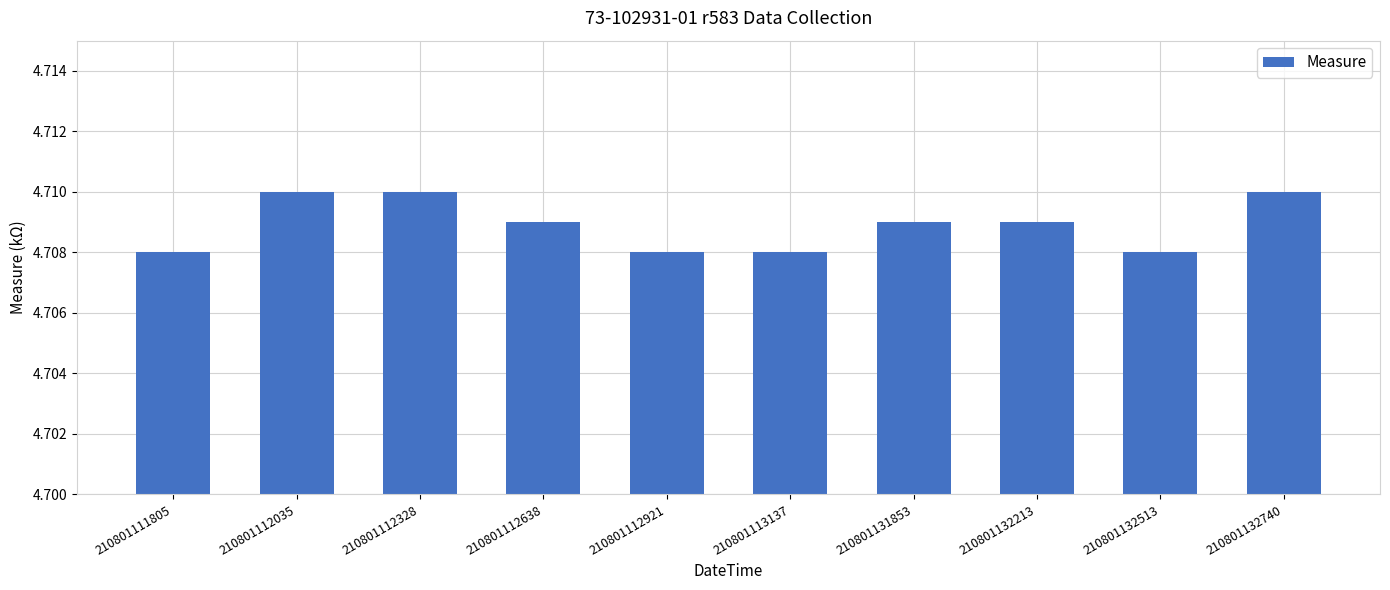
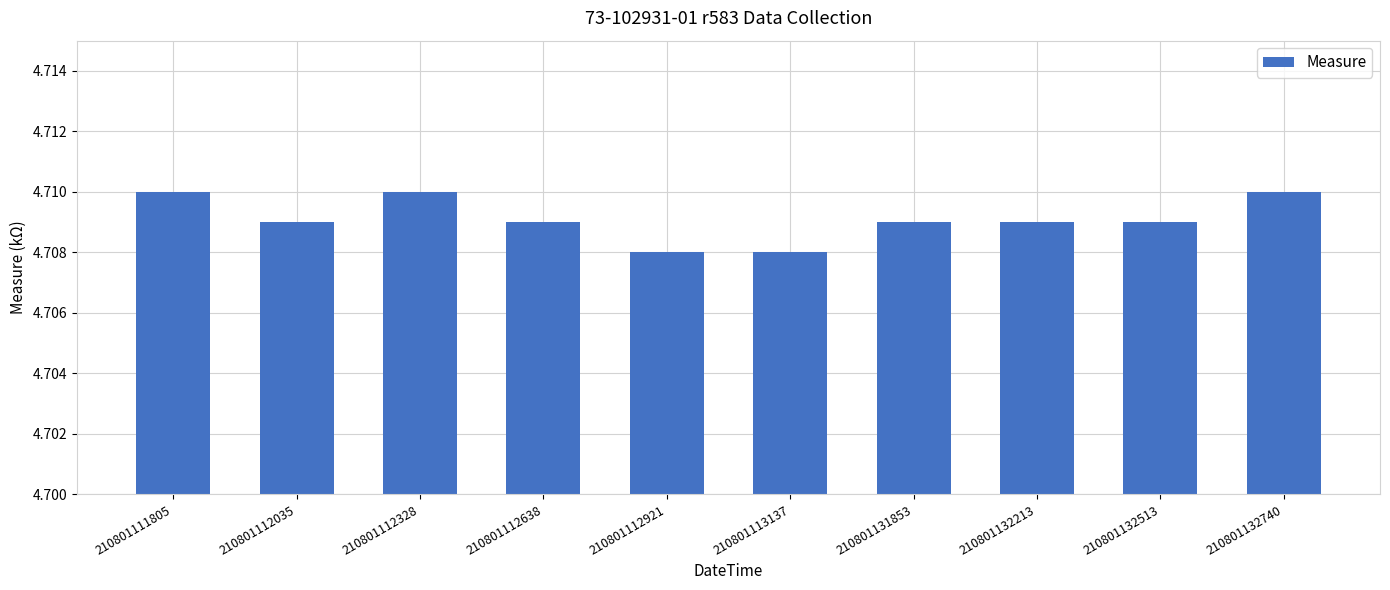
210801111805: 4.708 -> 4.710
210801112035: 4.710 -> 4.709
210801132513: 4.708 -> 4.709
